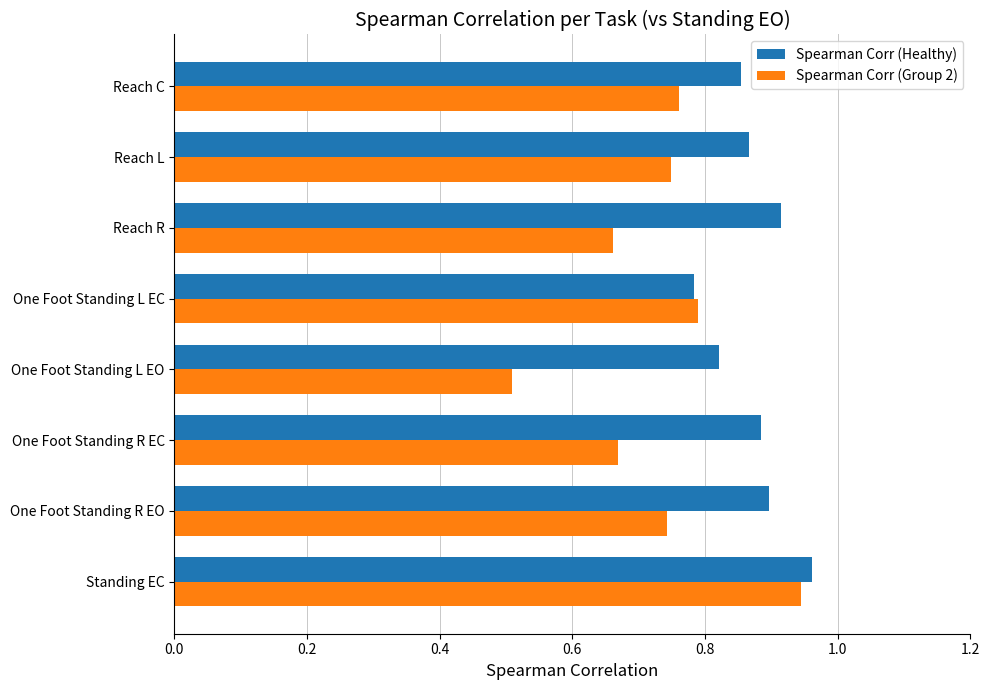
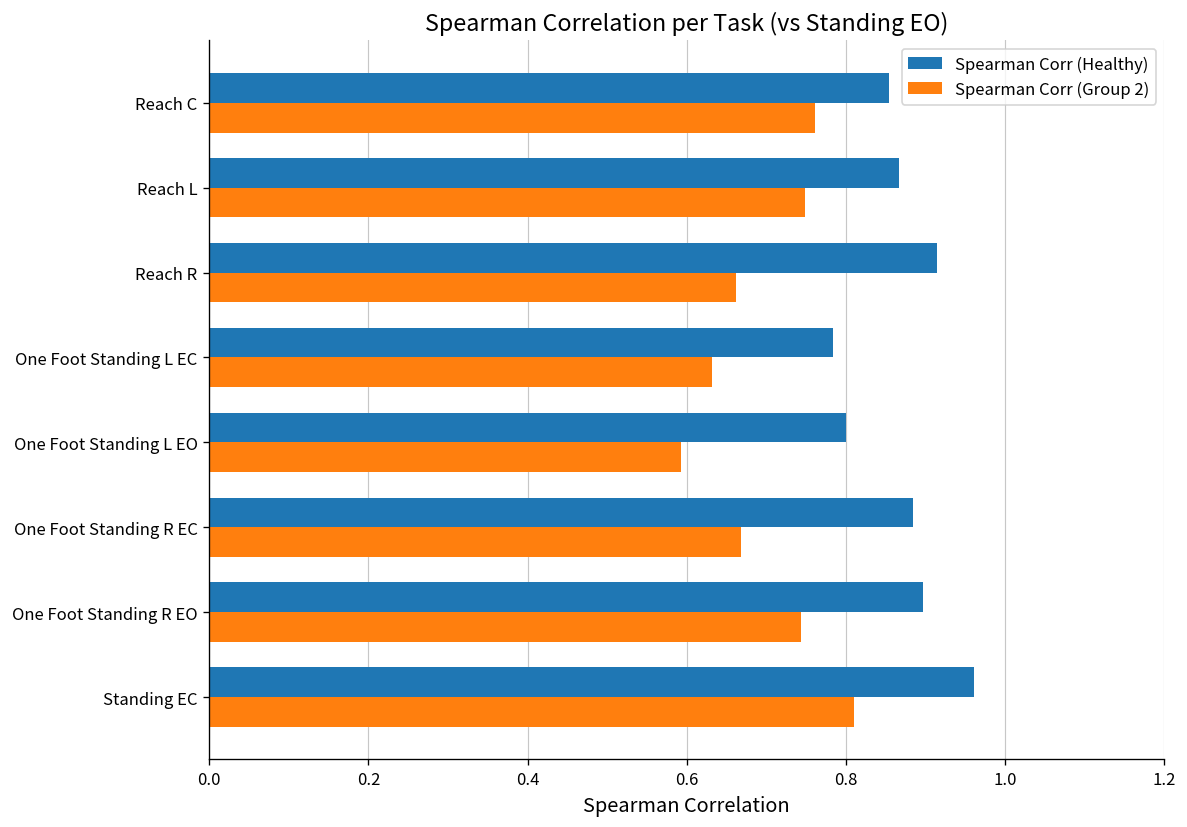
Spearman Corr (Group 2), One Foot Standing L EC: 0.79 -> 0.63
Spearman Corr (Healthy), One Foot Standing L EO: 0.82 -> 0.80
Spearman Corr (Group 2), One Foot Standing L EO: 0.51 -> 0.59
Spearman Corr (Group 2), Standing EC: 0.94 -> 0.81
